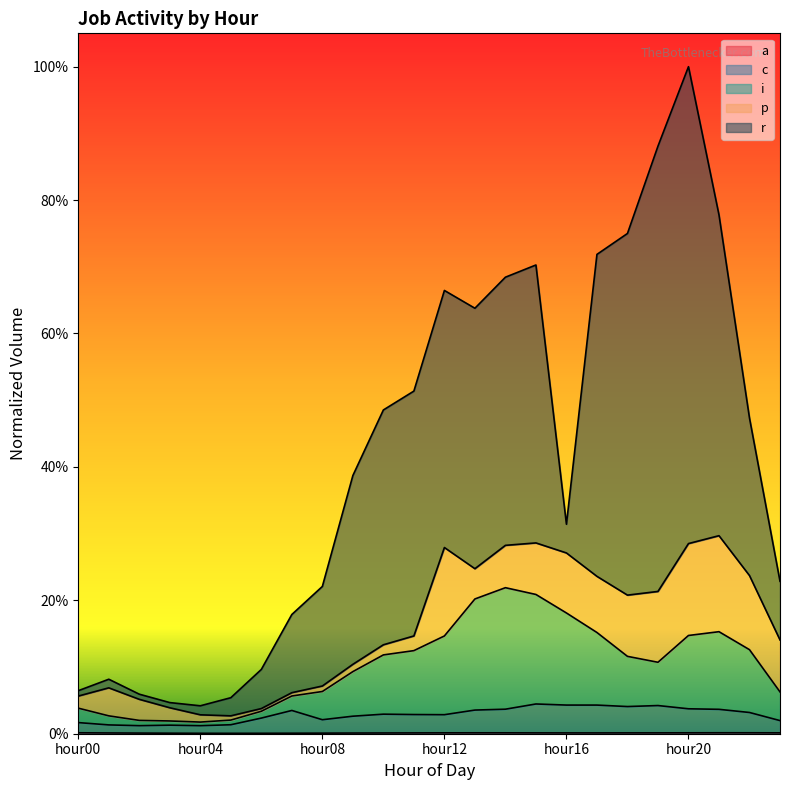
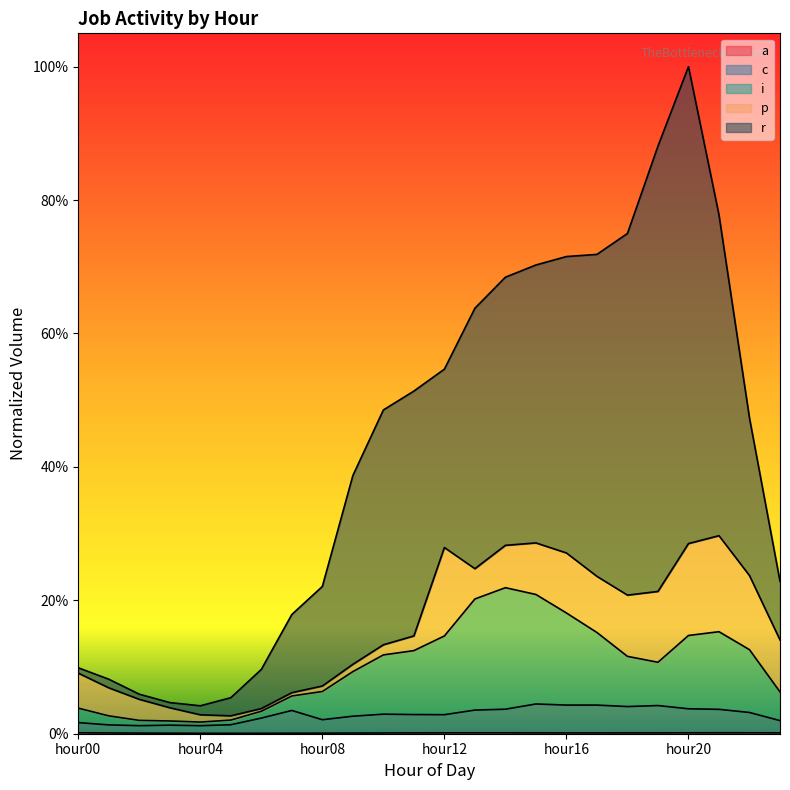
p, hour00: 2% -> 5%
r, hour12: 39% -> 27%
r, hour16: 4% -> 44%
